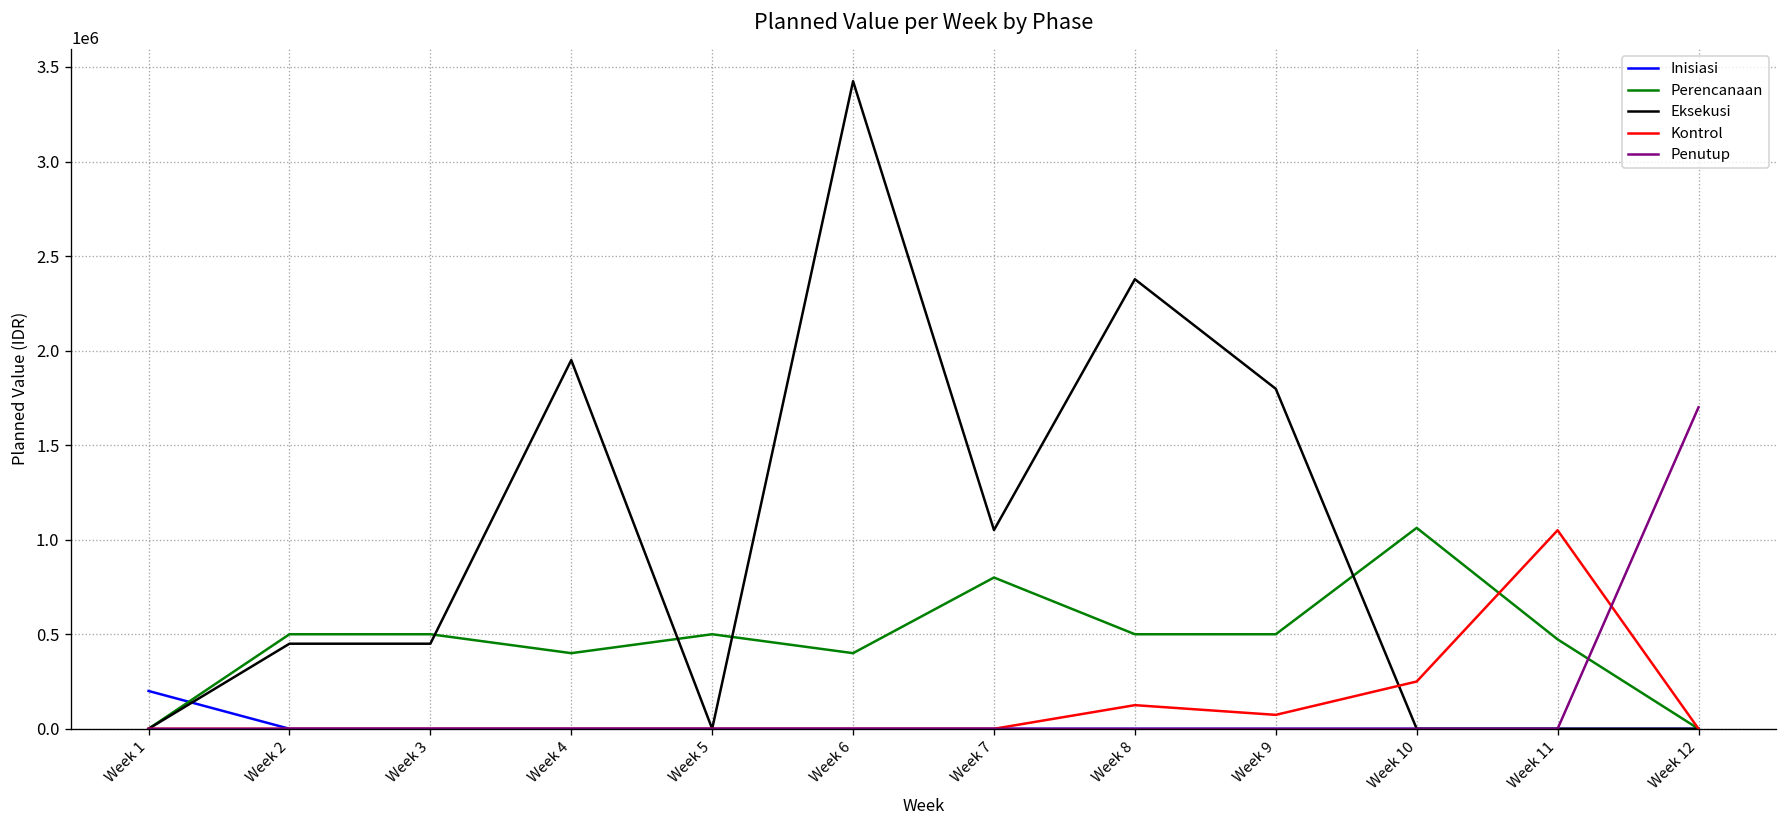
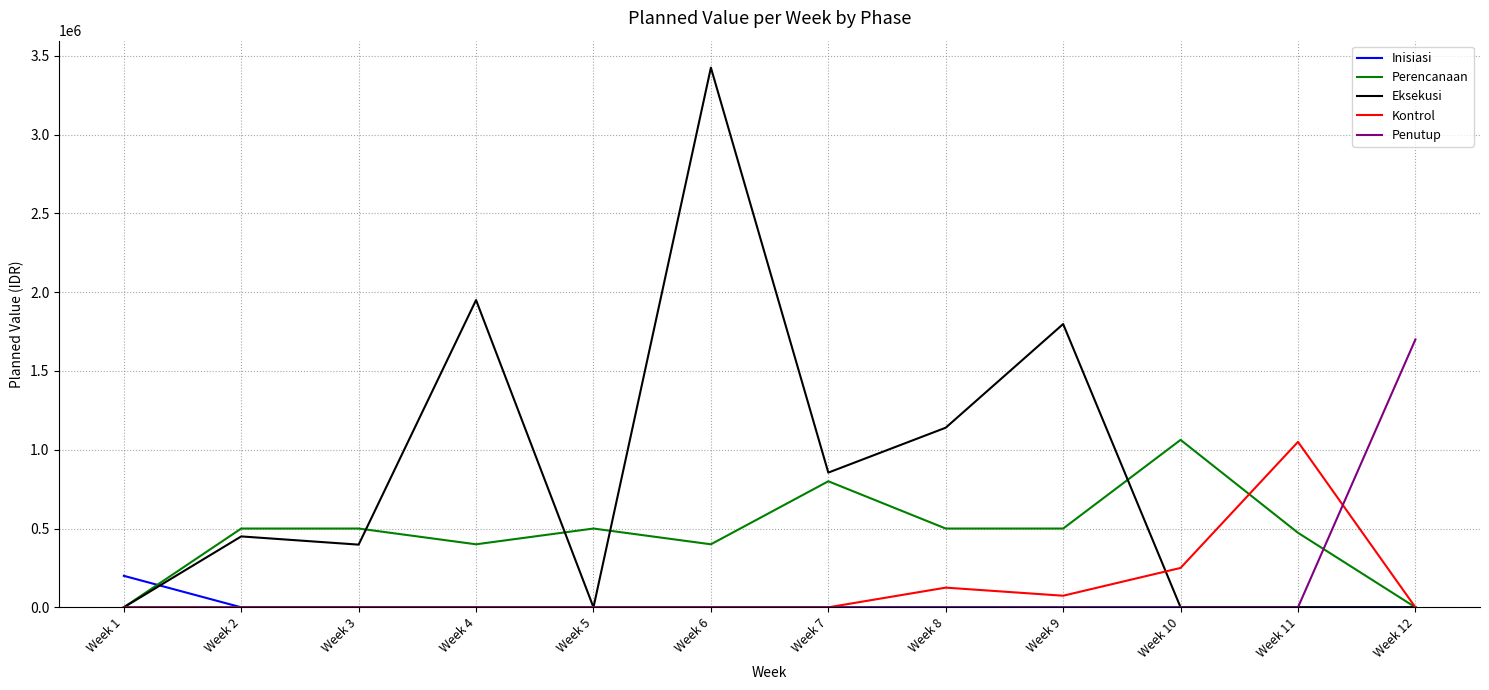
Eksekusi, Week 3: 450000 -> 400000
Eksekusi, Week 7: 1050000 -> 860000
Eksekusi, Week 8: 2380000 -> 1140000
